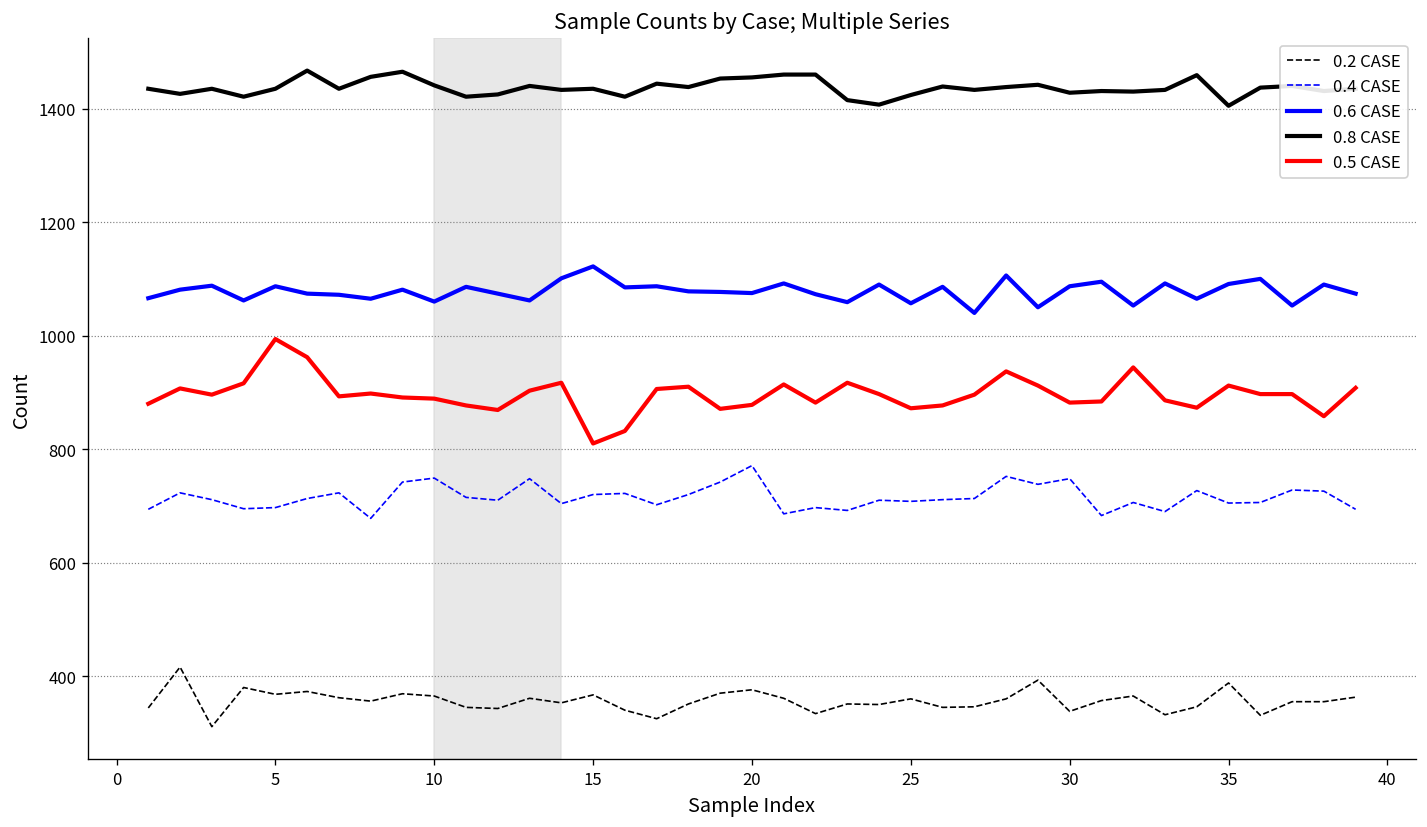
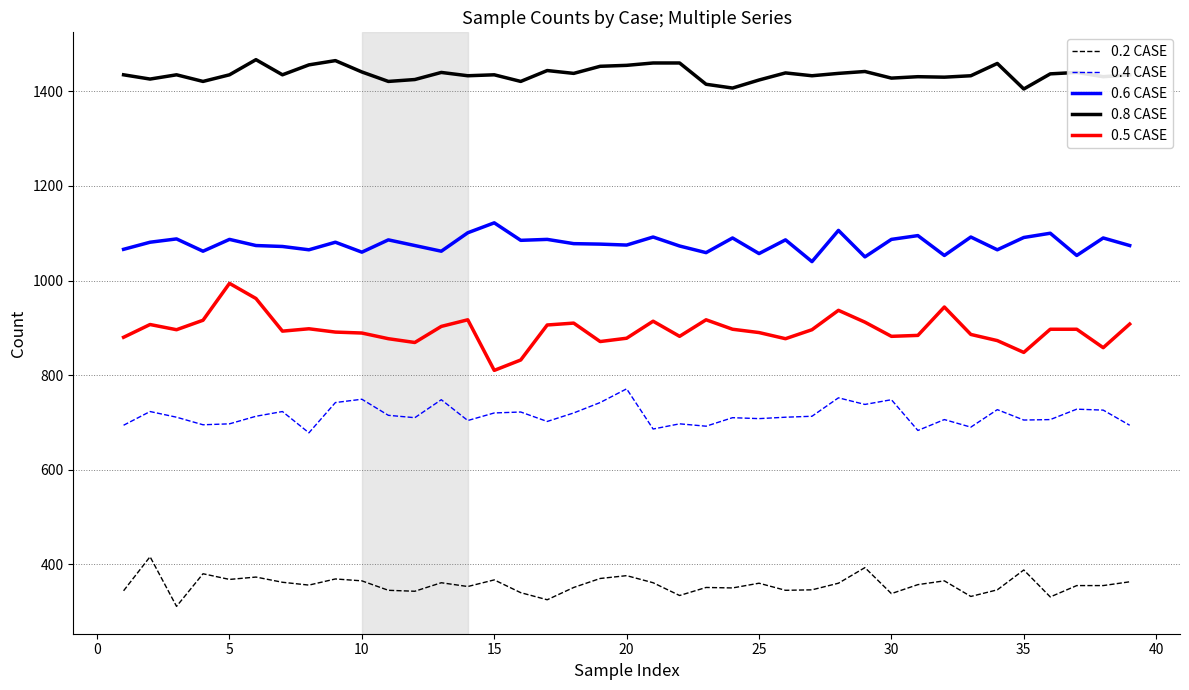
0.5 CASE, 25: 870 -> 890
0.5 CASE, 35: 910 -> 850
